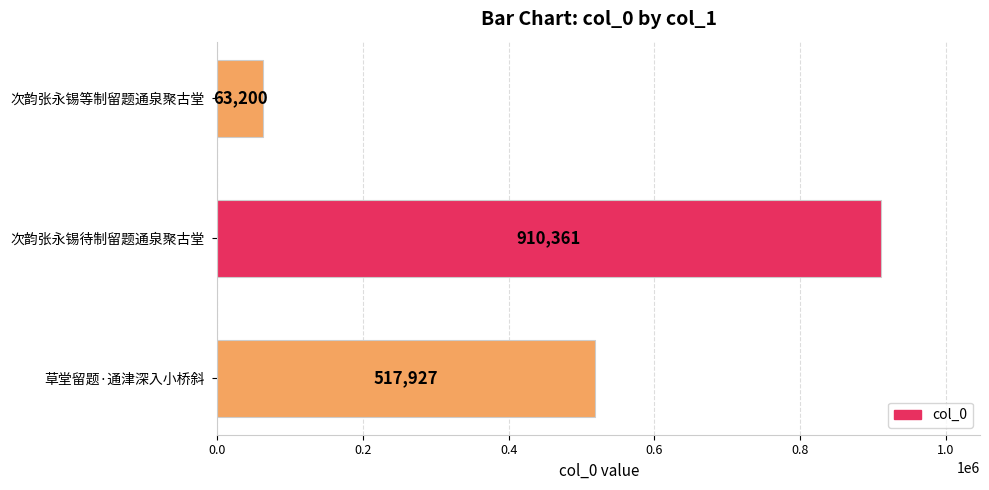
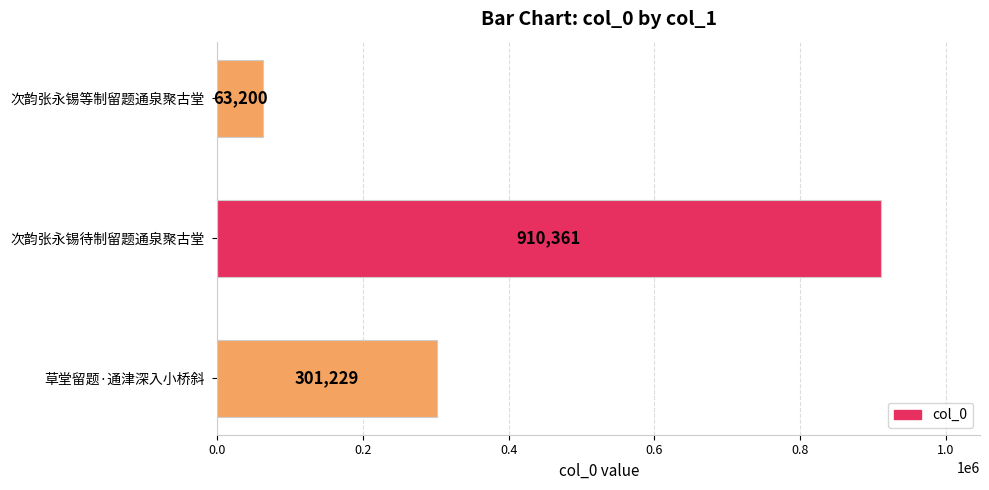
草堂留题·通津深入小桥斜: 517,927 -> 301,229
